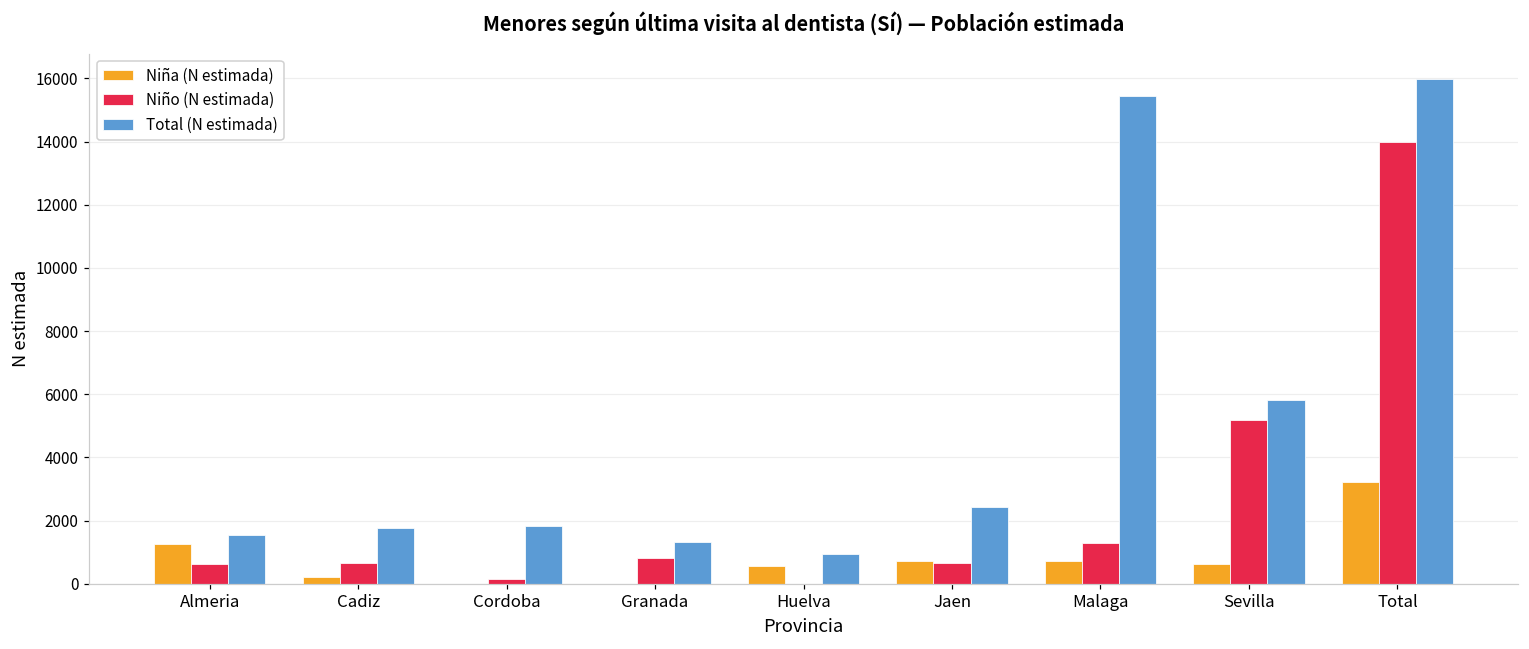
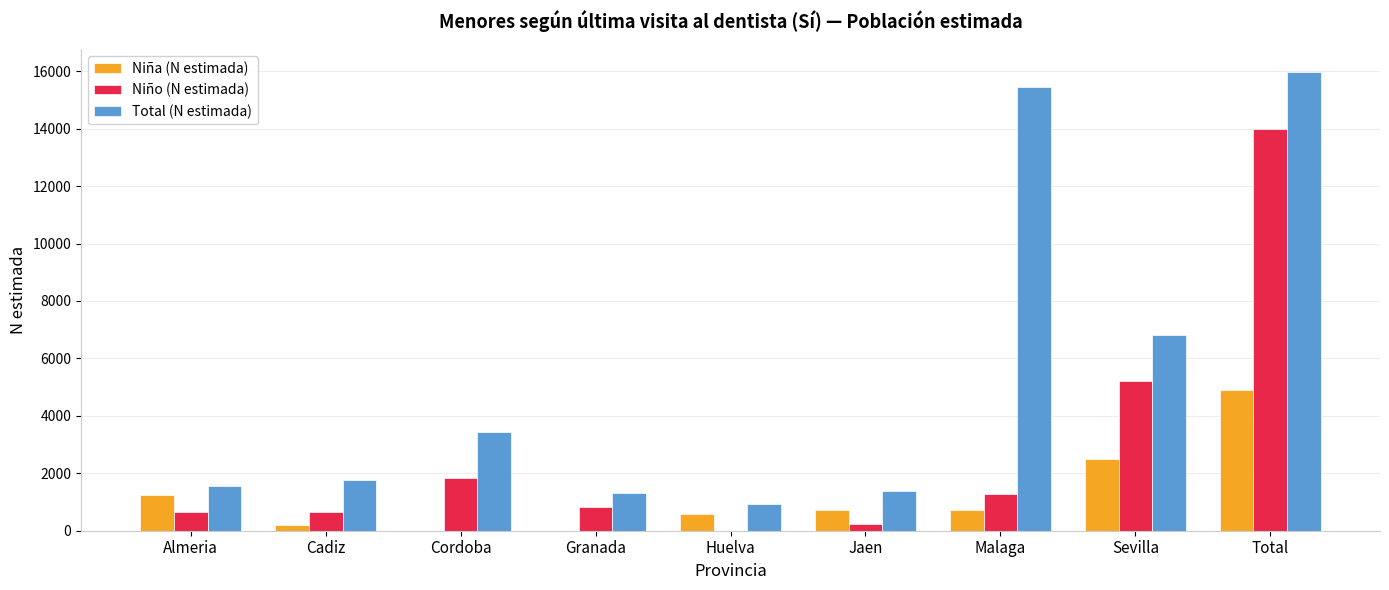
Niño (N estimada), Cordoba: 100 -> 1800
Total (N estimada), Cordoba: 1800 -> 3500
Niño (N estimada), Jaen: 700 -> 200
Total (N estimada), Jaen: 2400 -> 1400
Niña (N estimada), Sevilla: 600 -> 2500
Total (N estimada), Sevilla: 5800 -> 6800
Niña (N estimada), Total: 3200 -> 4900
